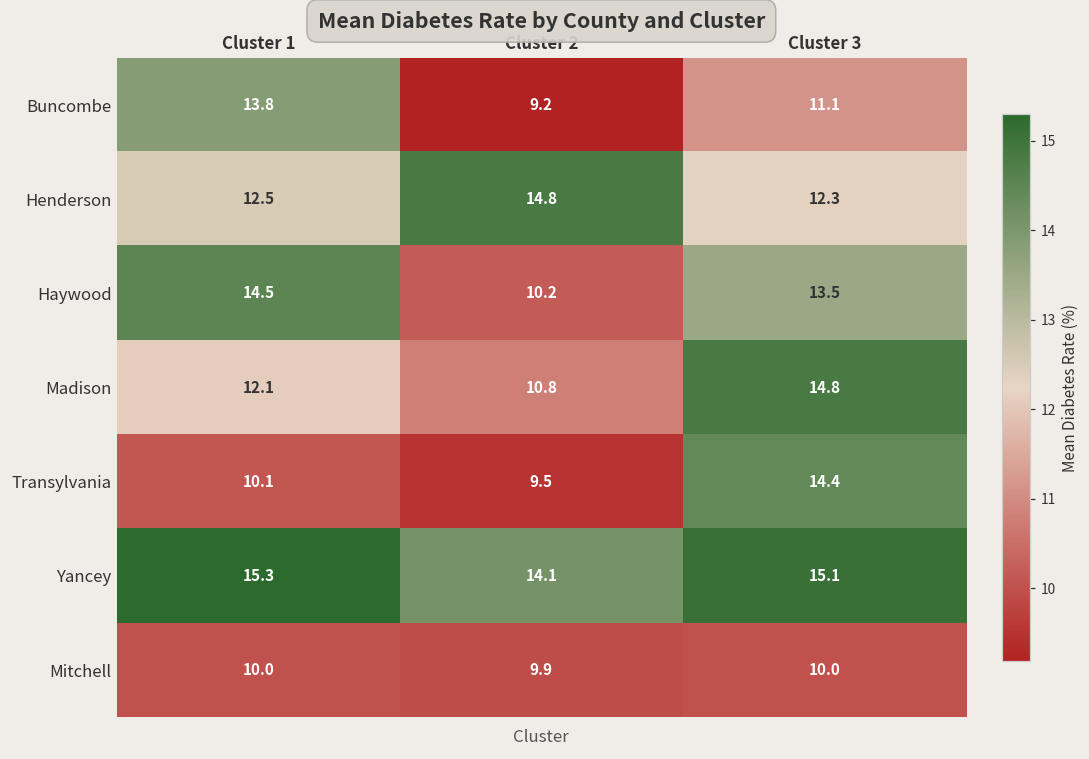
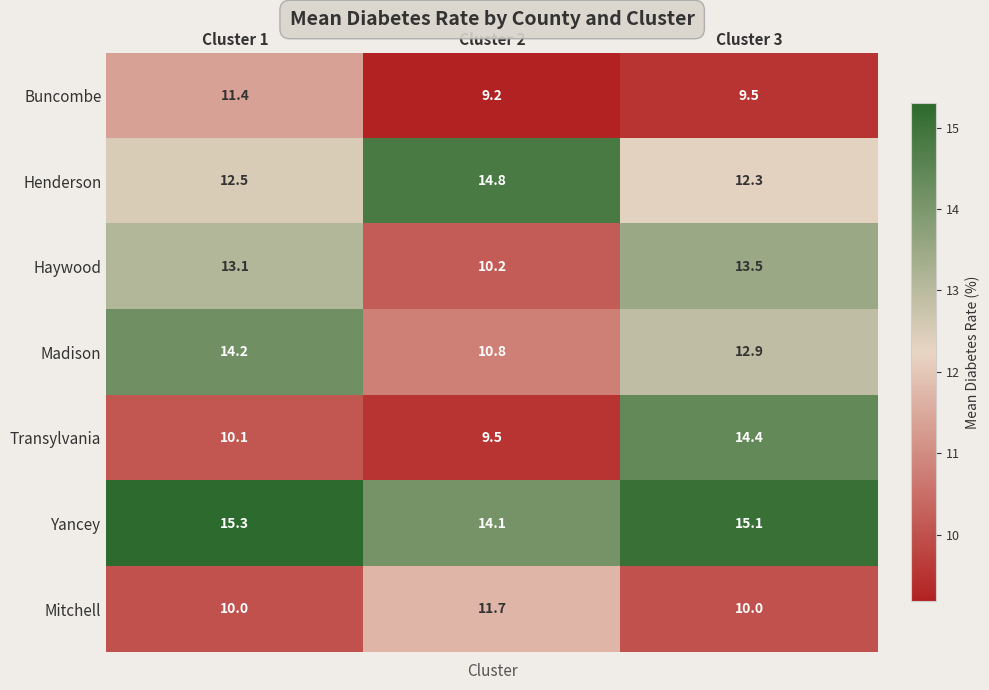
Buncombe, Cluster 1: 13.8 -> 11.4
Buncombe, Cluster 3: 11.1 -> 9.5
Haywood, Cluster 1: 14.5 -> 13.1
Madison, Cluster 1: 12.1 -> 14.2
Madison, Cluster 3: 14.8 -> 12.9
Mitchell, Cluster 2: 9.9 -> 11.7
